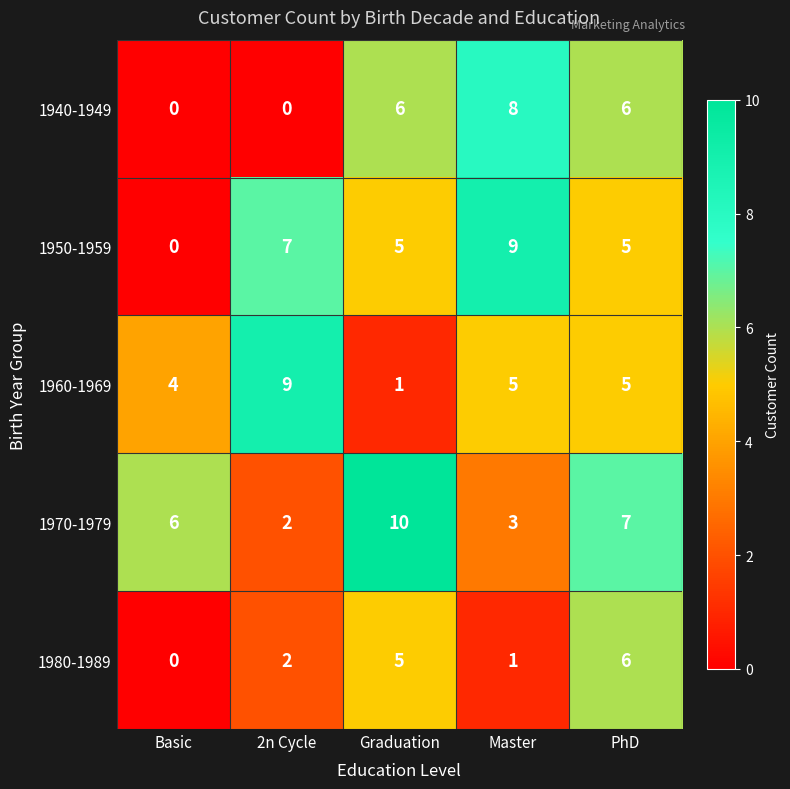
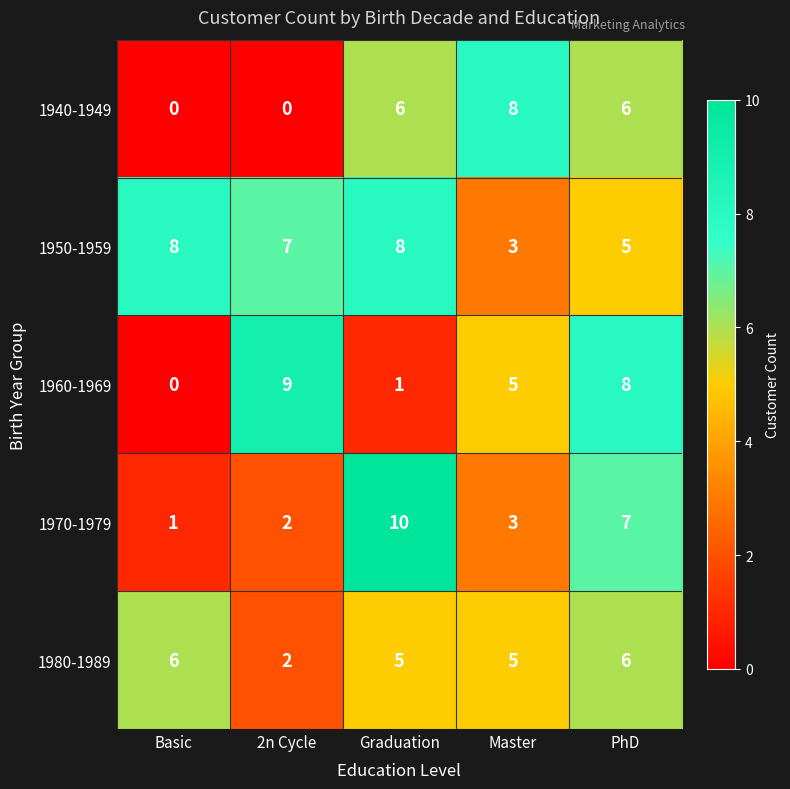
1950-1959, Basic: 0 -> 8
1950-1959, Graduation: 5 -> 8
1950-1959, Master: 9 -> 3
1960-1969, Basic: 4 -> 0
1960-1969, PhD: 5 -> 8
1970-1979, Basic: 6 -> 1
1980-1989, Basic: 0 -> 6
1980-1989, Master: 1 -> 5
